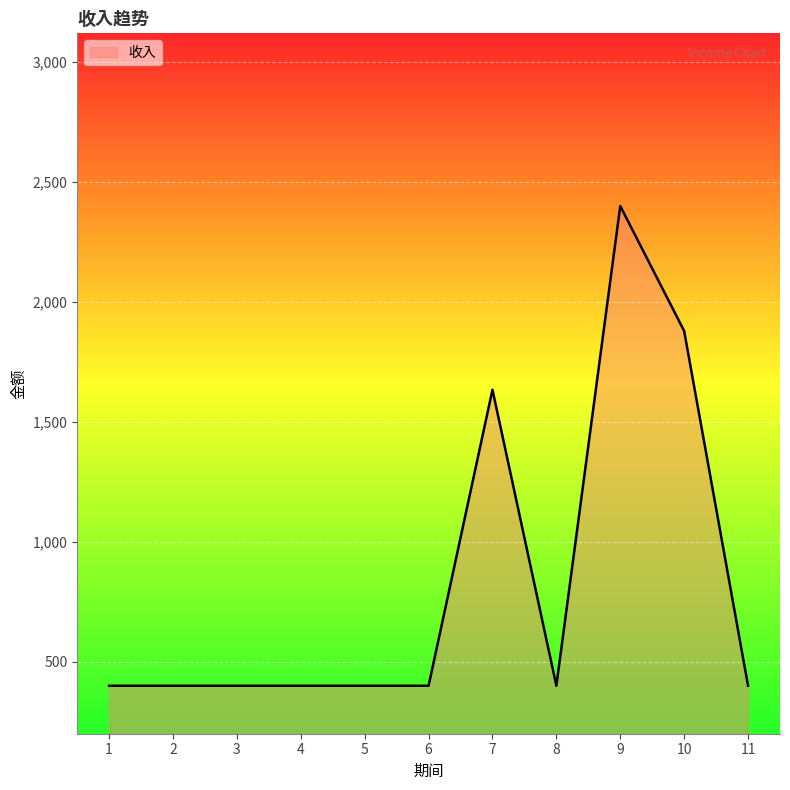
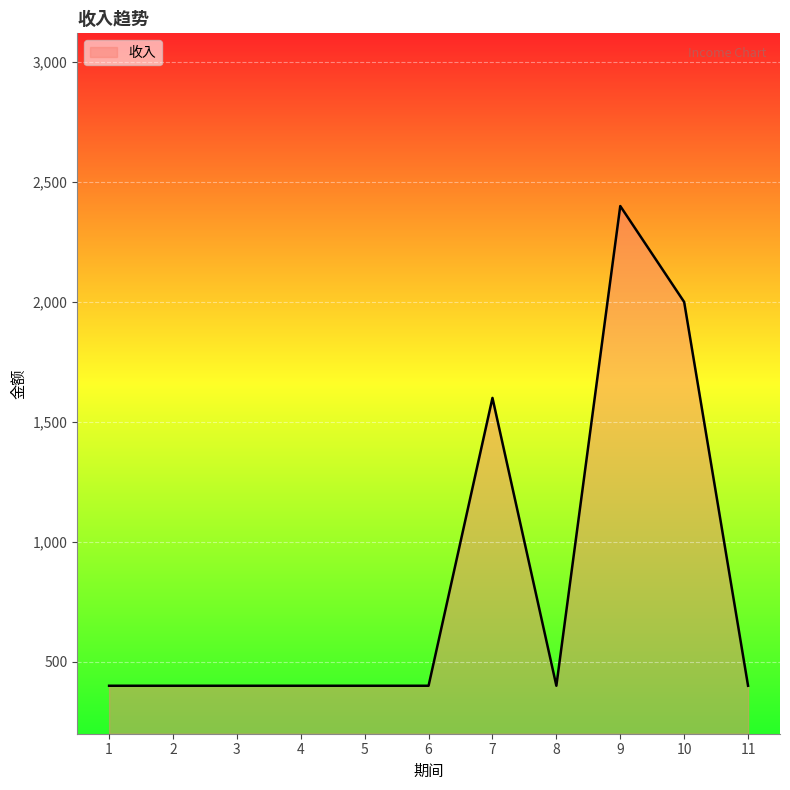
7: 1,630 -> 1,600
10: 1,880 -> 2,000
